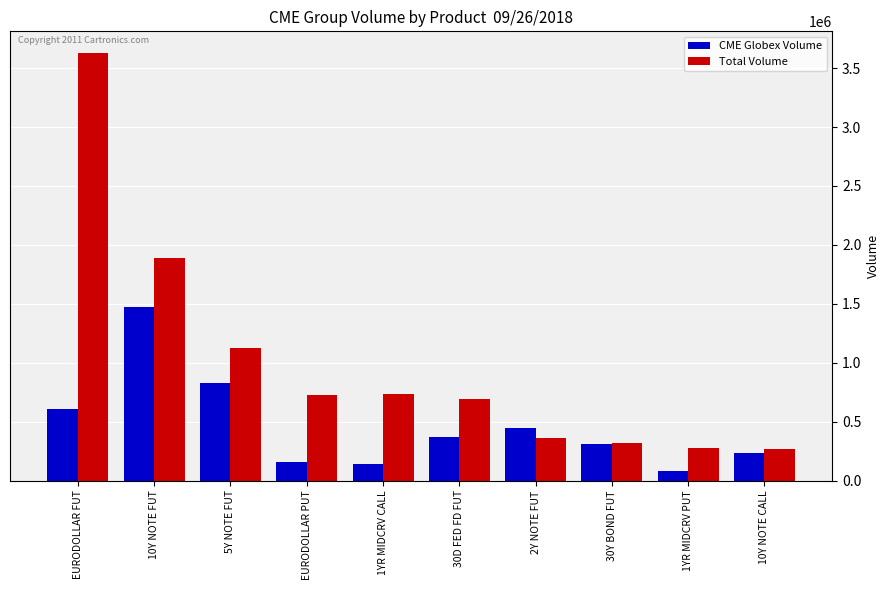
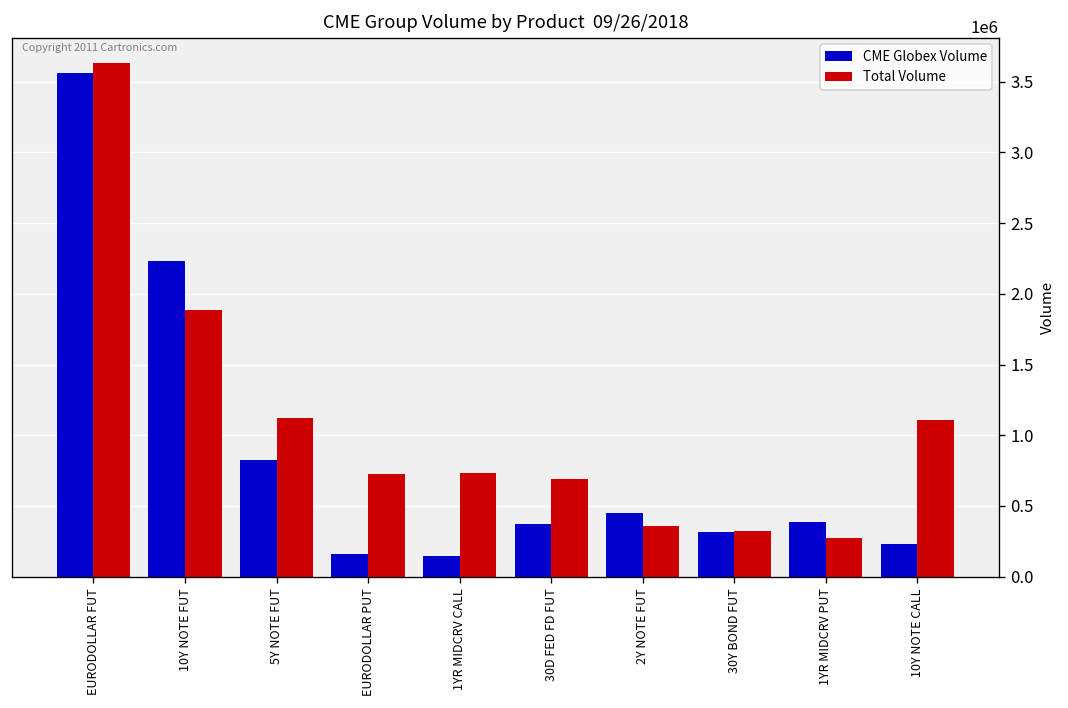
CME Globex Volume, EURODOLLAR FUT: 610000 -> 3560000
CME Globex Volume, 10Y NOTE FUT: 1480000 -> 2230000
CME Globex Volume, 1YR MIDCRV PUT: 80000 -> 390000
Total Volume, 10Y NOTE CALL: 270000 -> 1110000
